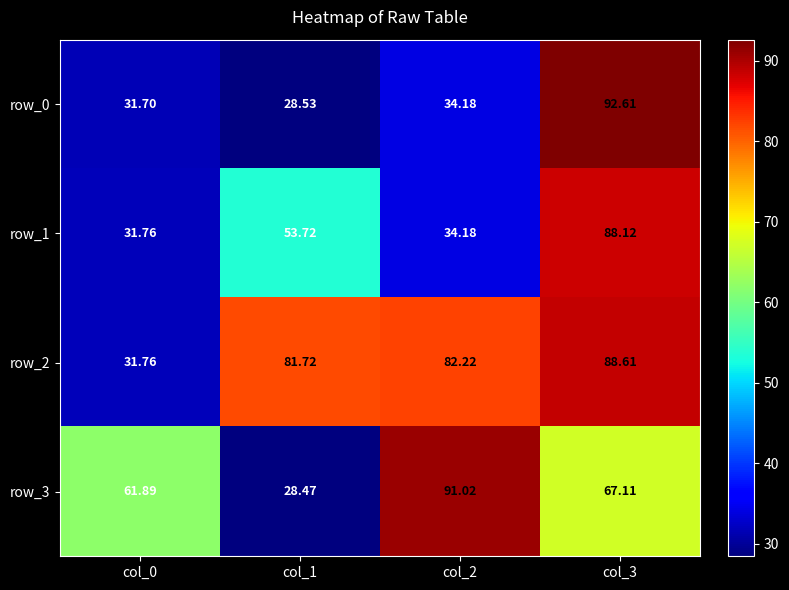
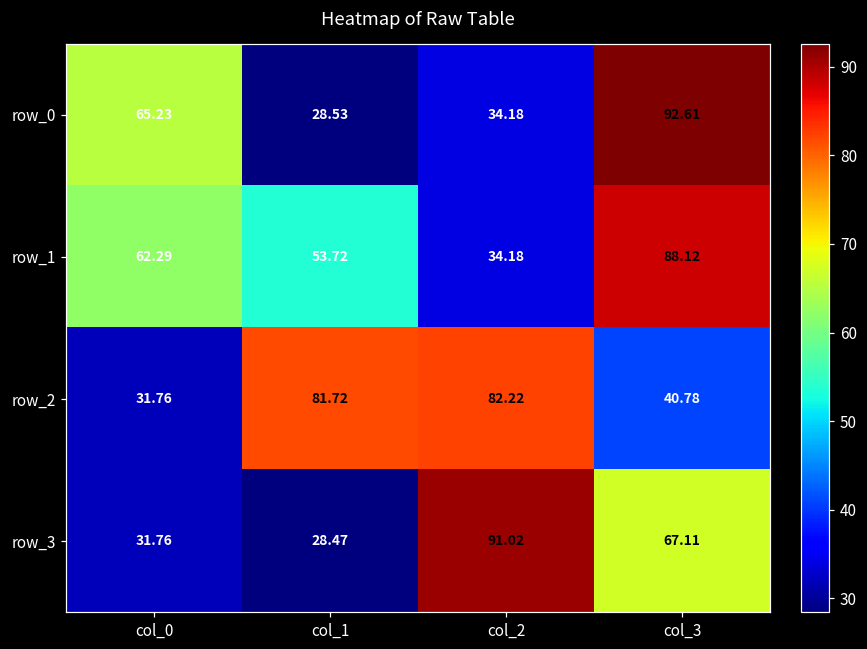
row_0, col_0: 31.70 -> 65.23
row_1, col_0: 31.76 -> 62.29
row_2, col_3: 88.61 -> 40.78
row_3, col_0: 61.89 -> 31.76
